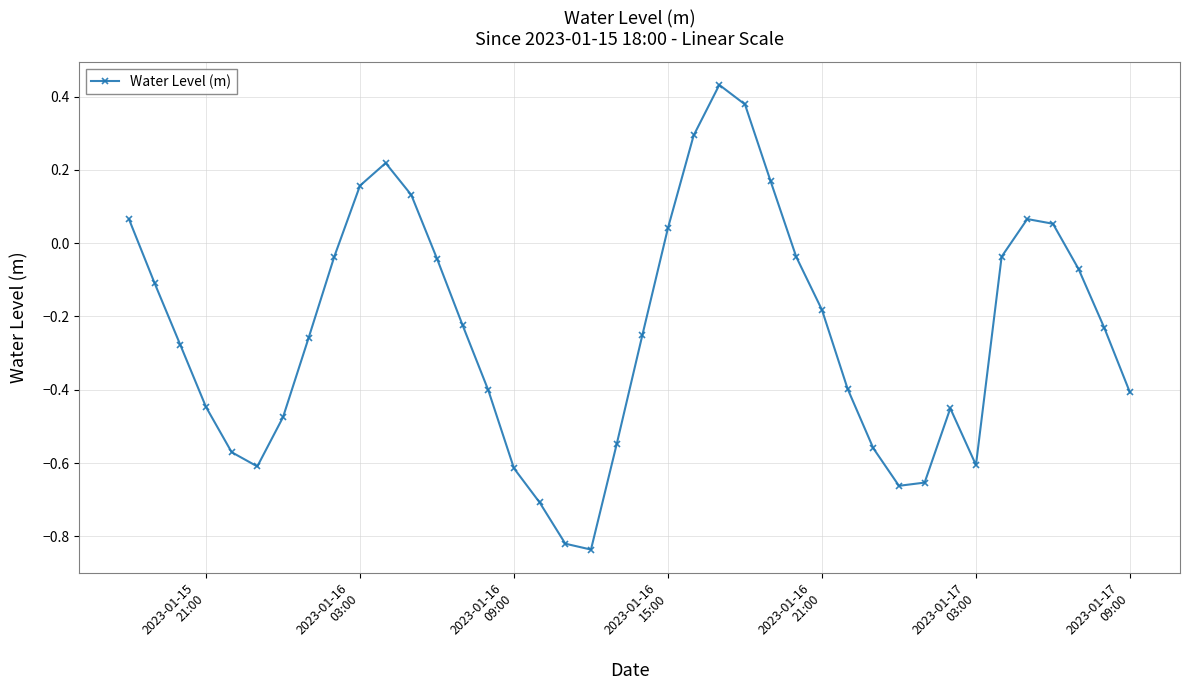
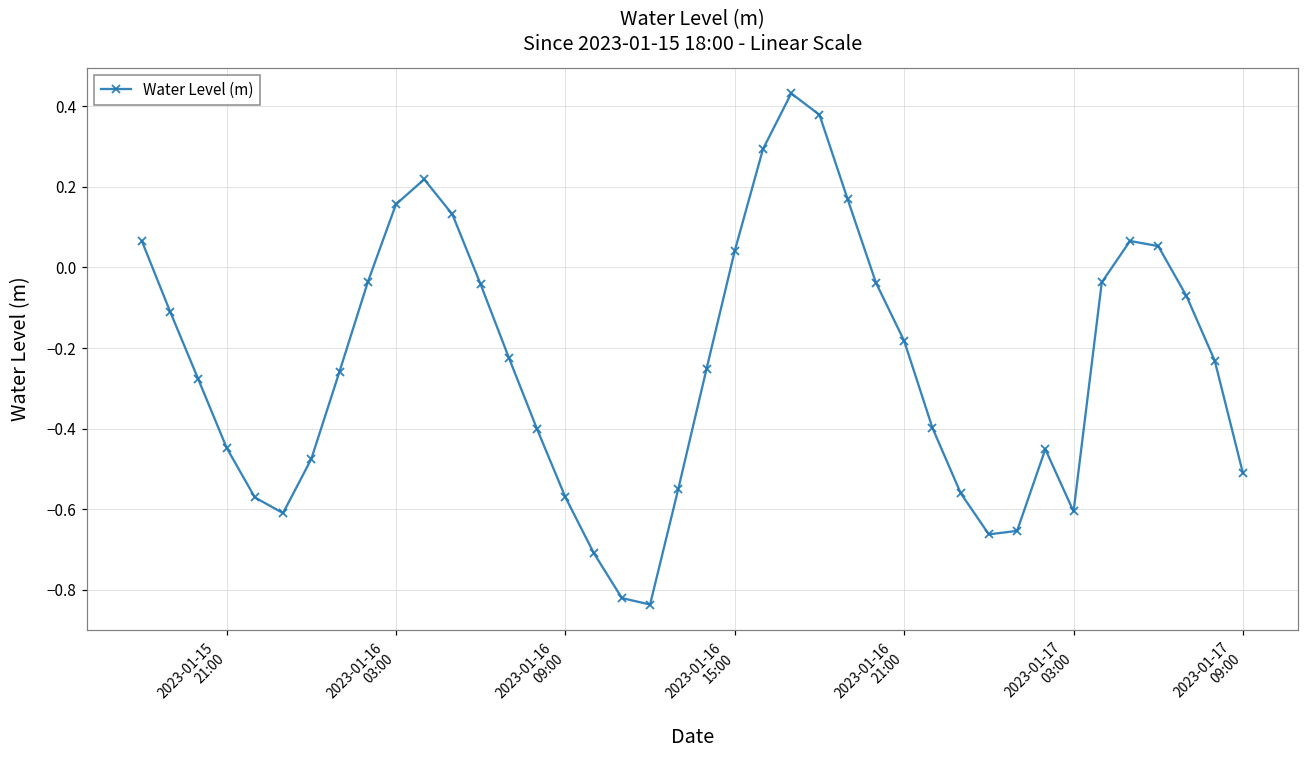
2023-01-16 09:00: -0.61 -> -0.57
2023-01-17 09:00: -0.41 -> -0.51
